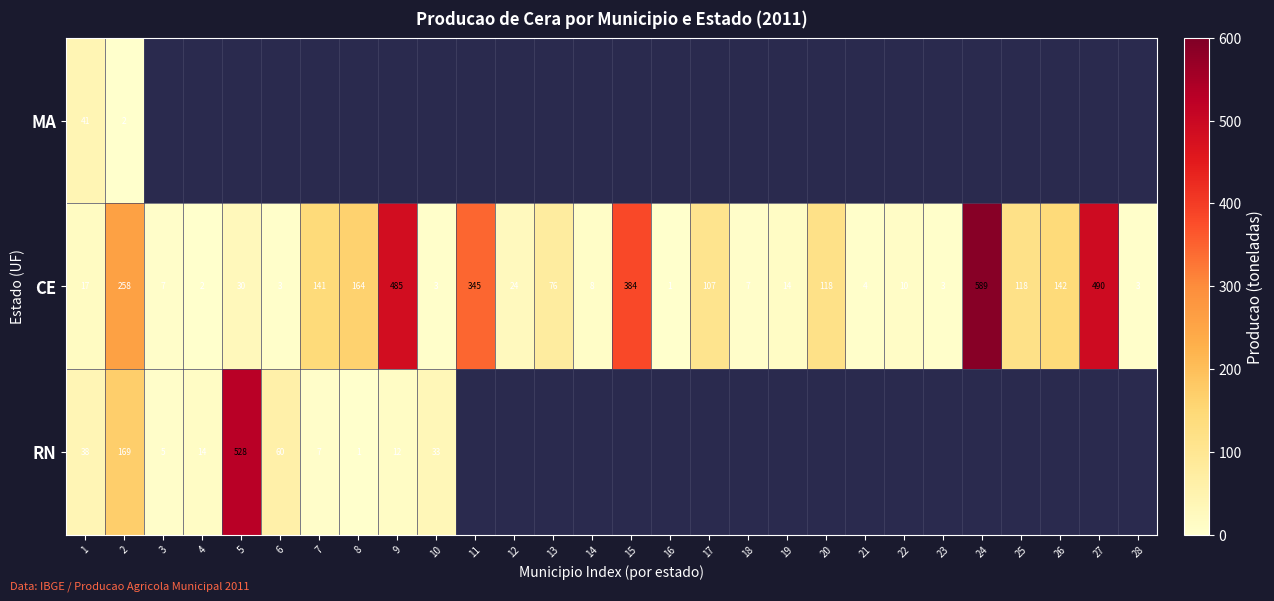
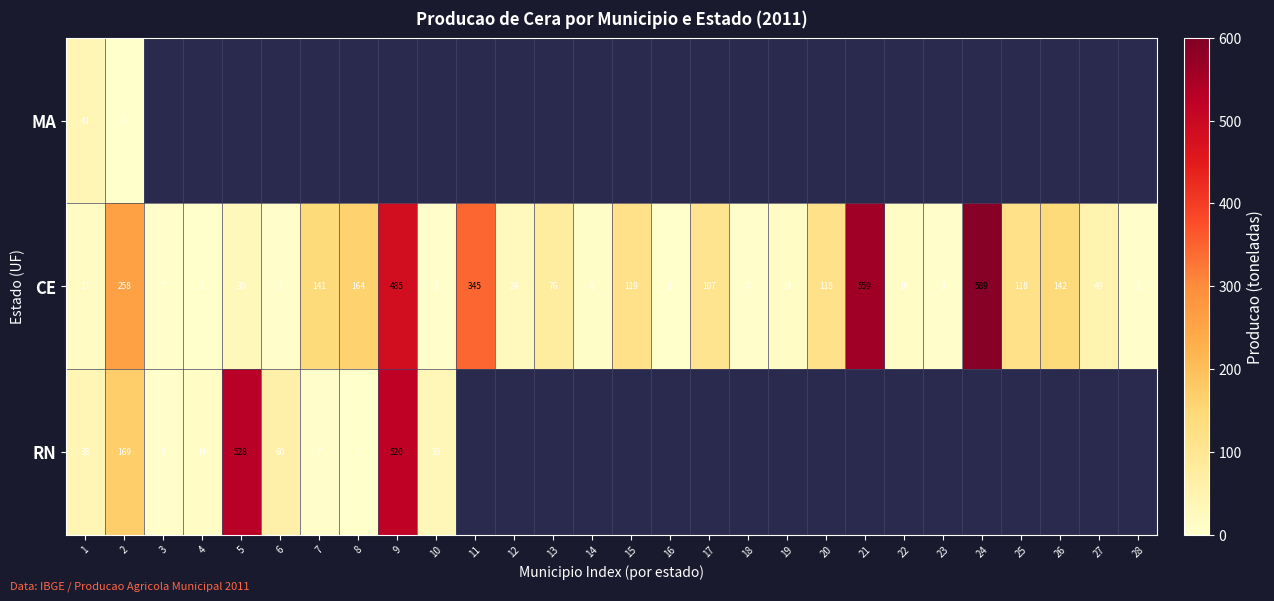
CE, 15: 384 -> 119
CE, 21: 4 -> 559
CE, 27: 490 -> 49
RN, 9: 12 -> 520
